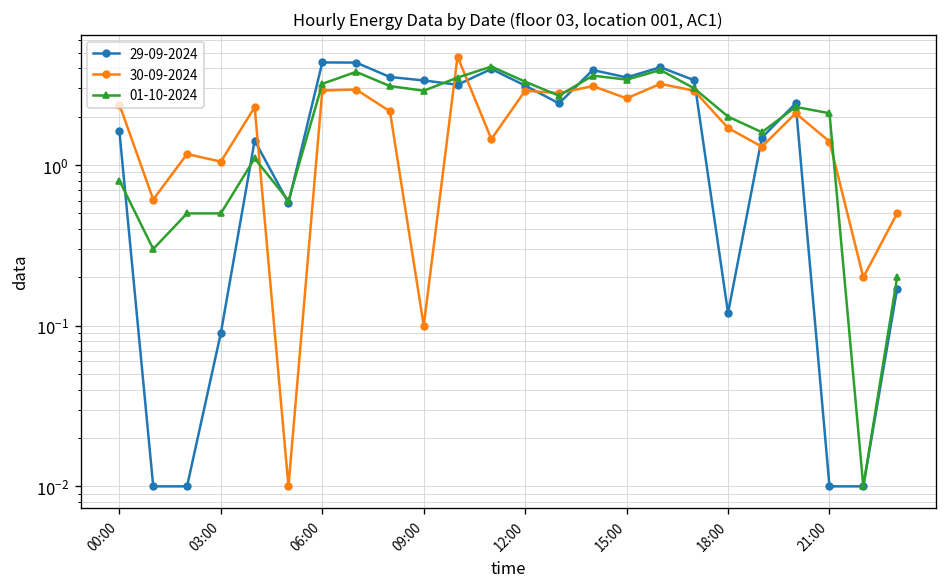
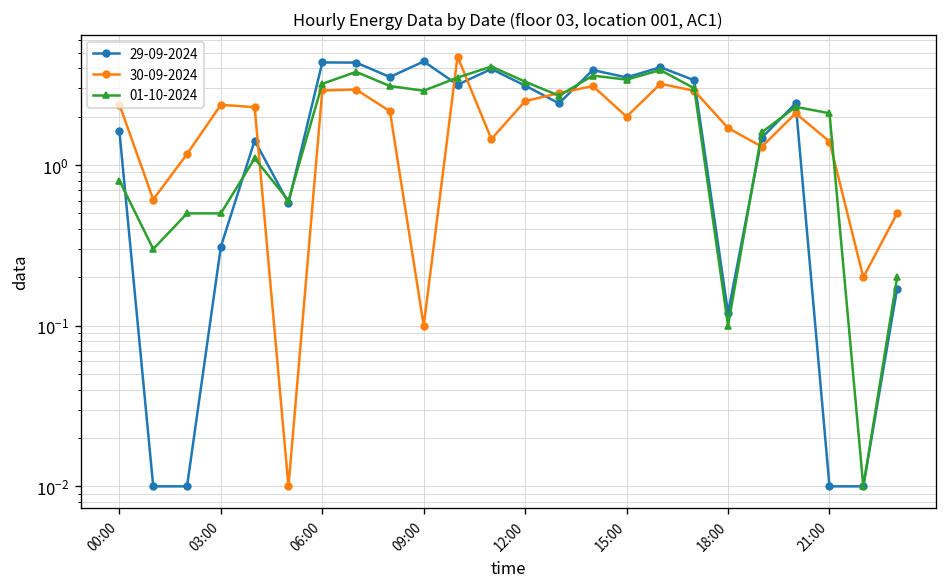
29-09-2024, 03:00: 0.09 -> 0.31
30-09-2024, 03:00: 1.1 -> 2.4
29-09-2024, 09:00: 3.4 -> 4.4
30-09-2024, 12:00: 2.9 -> 2.5
30-09-2024, 15:00: 2.6 -> 2.0
01-10-2024, 18:00: 2.0 -> 0.1
